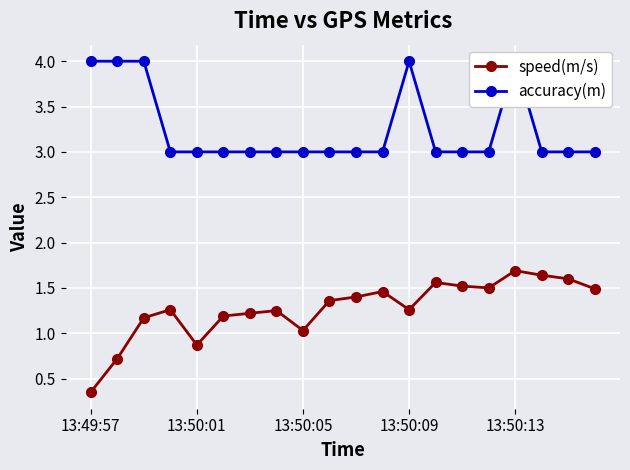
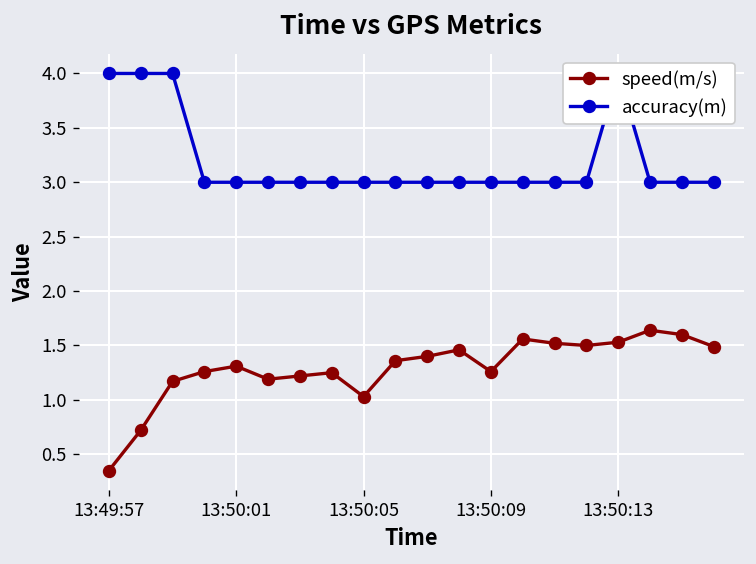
speed(m/s), 13:50:01: 0.9 -> 1.3
accuracy(m), 13:50:09: 4 -> 3
speed(m/s), 13:50:13: 1.7 -> 1.5
